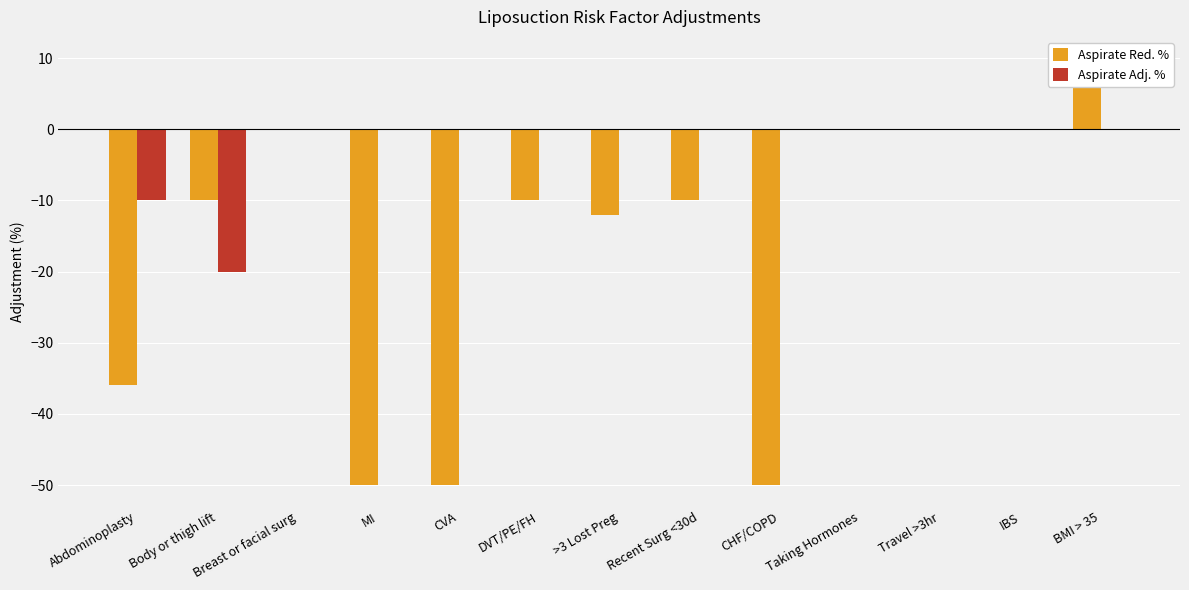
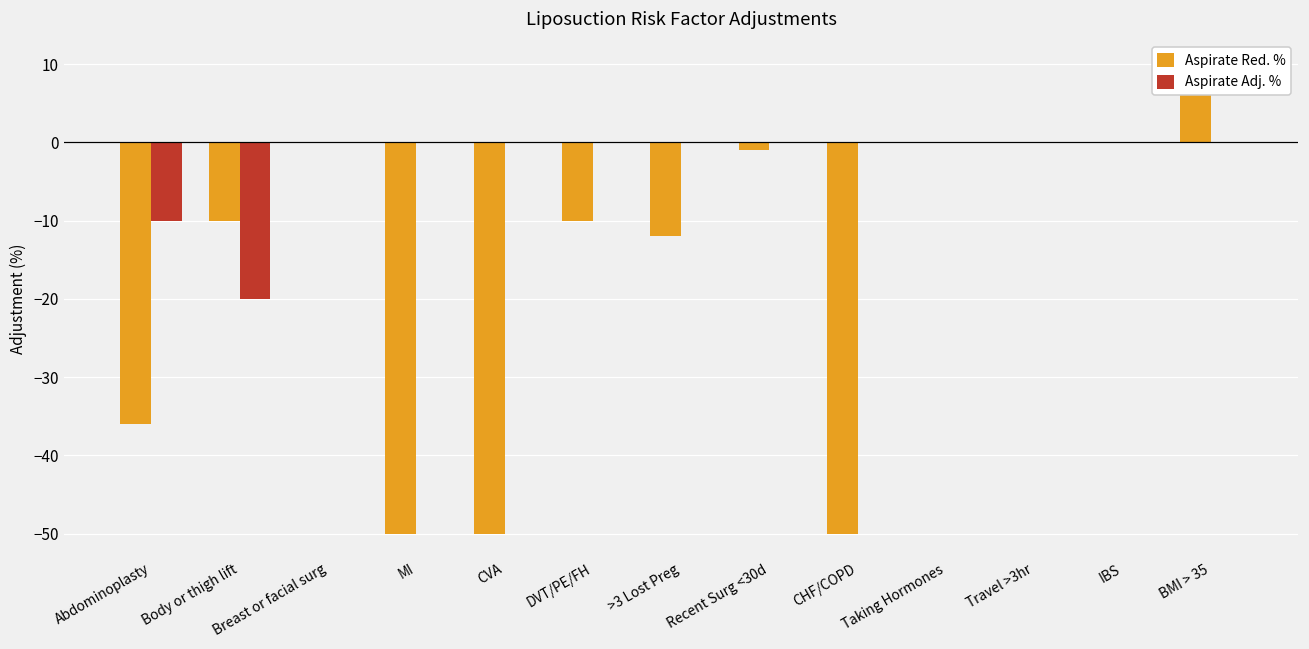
Aspirate Red. %, Recent Surg <30d: -10 -> -1
